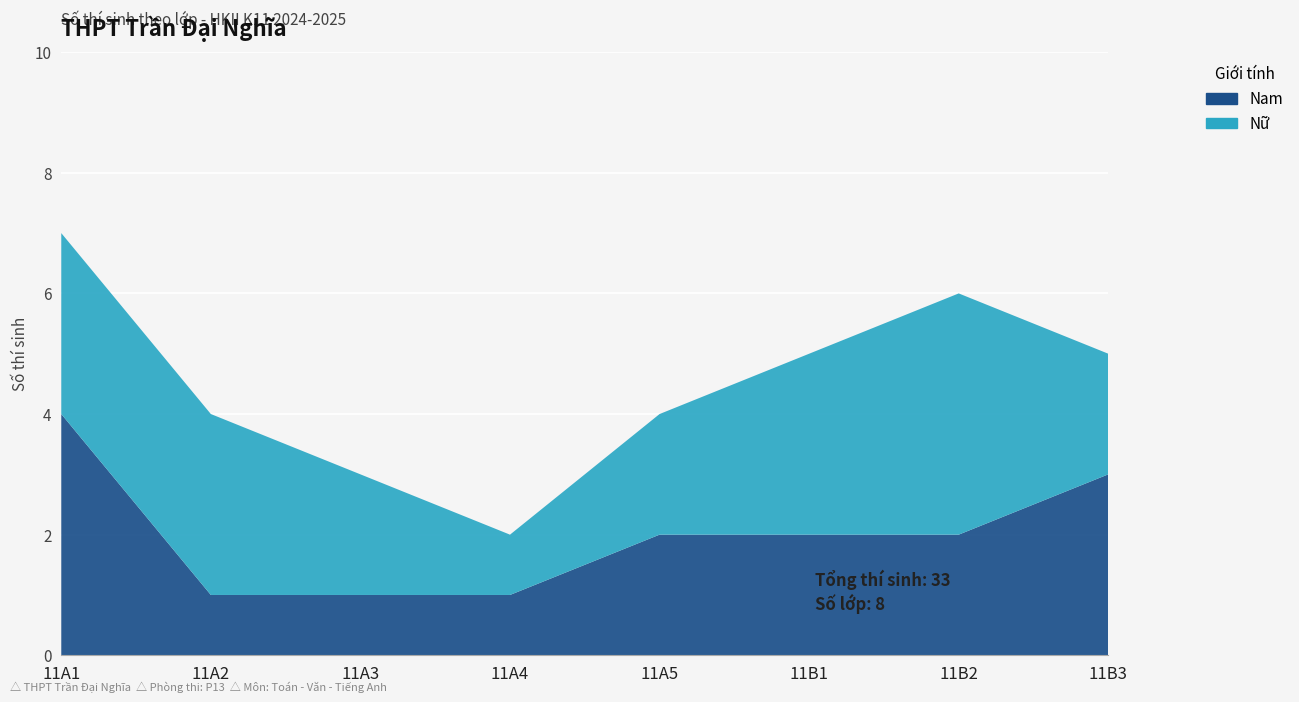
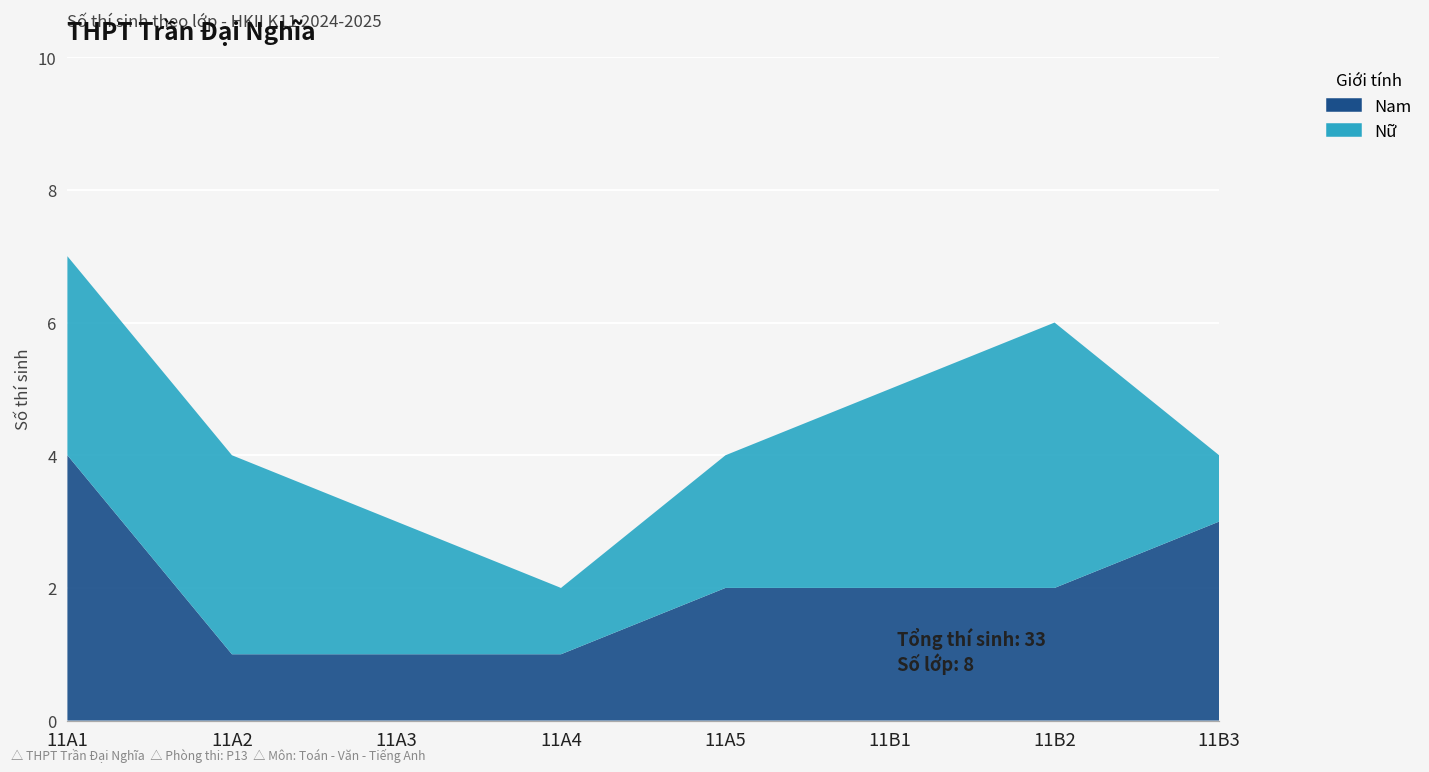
Nữ, 11B3: 2 -> 1
